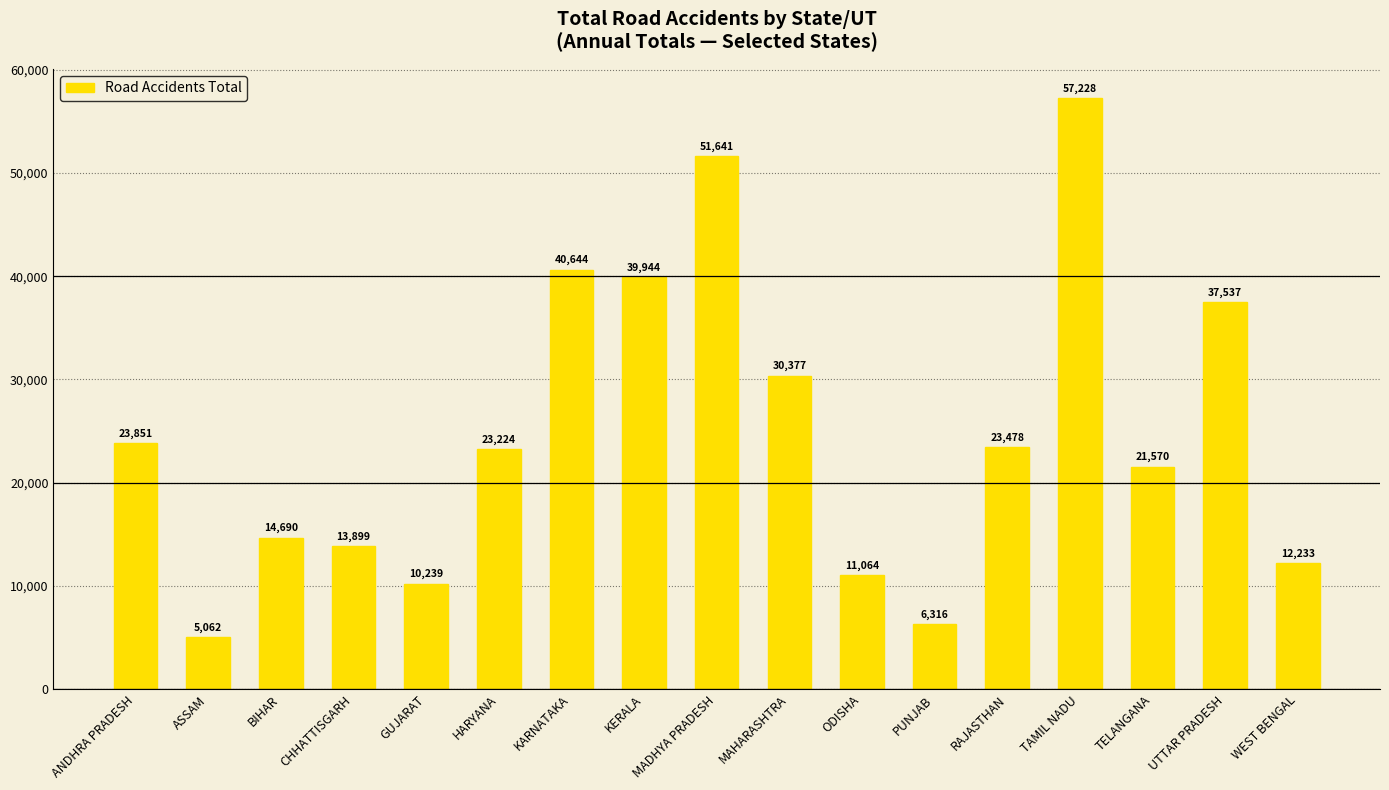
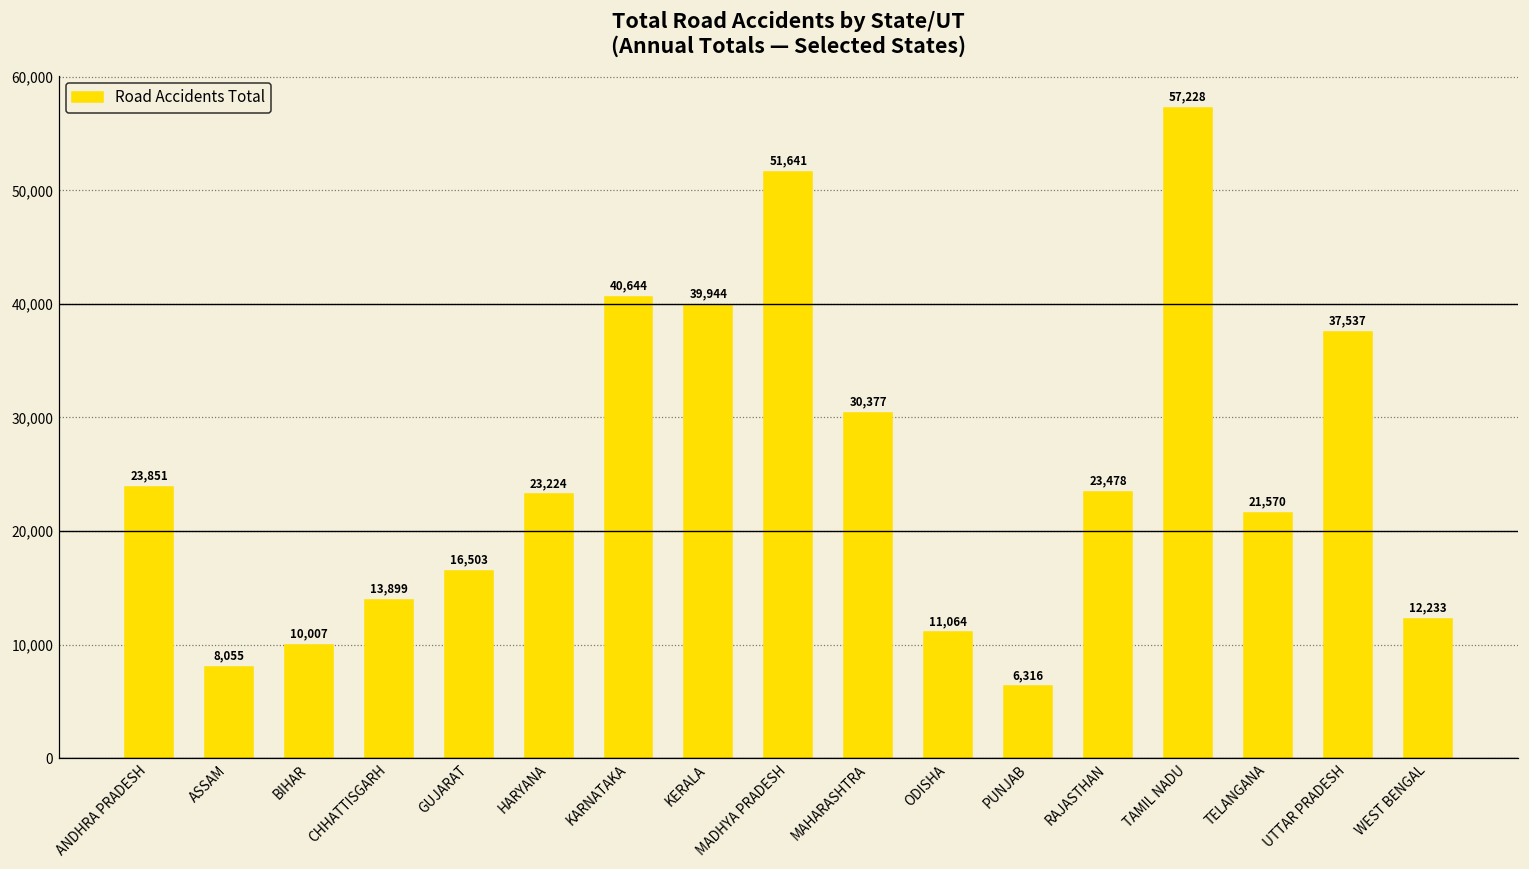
ASSAM: 5,062 -> 8,055
BIHAR: 14,690 -> 10,007
GUJARAT: 10,239 -> 16,503
